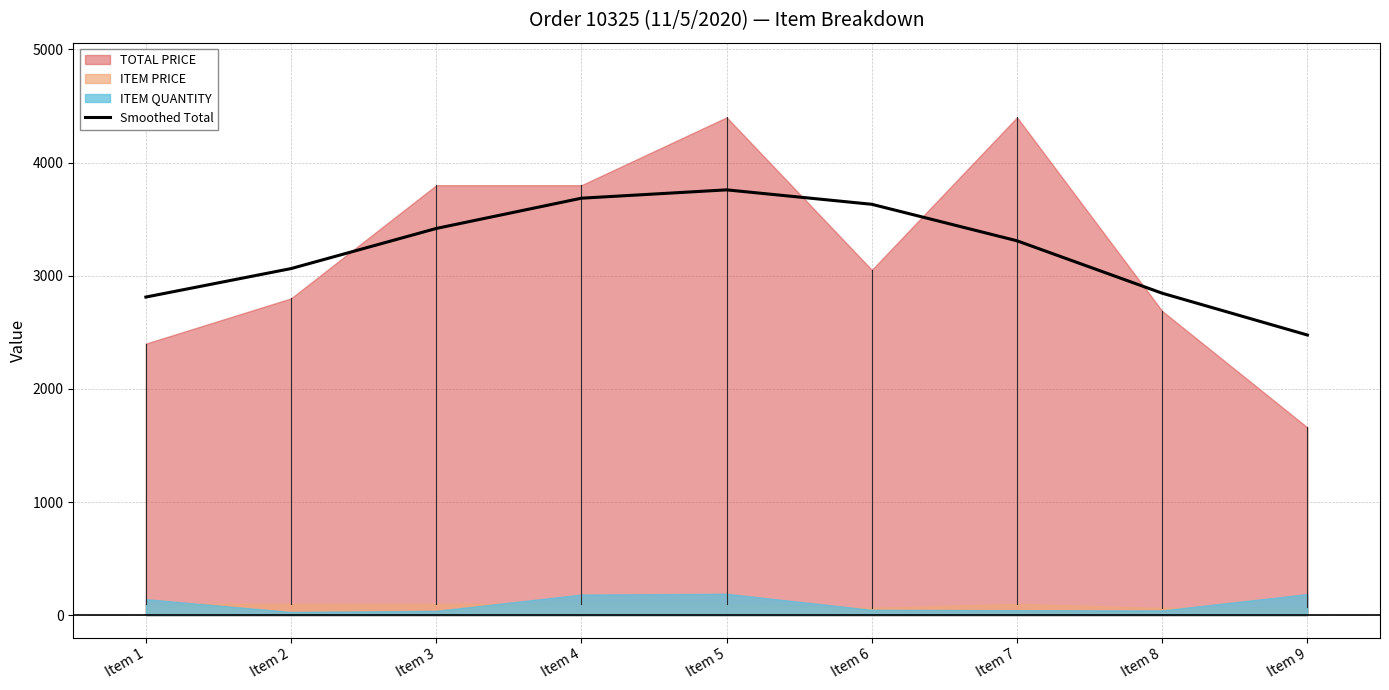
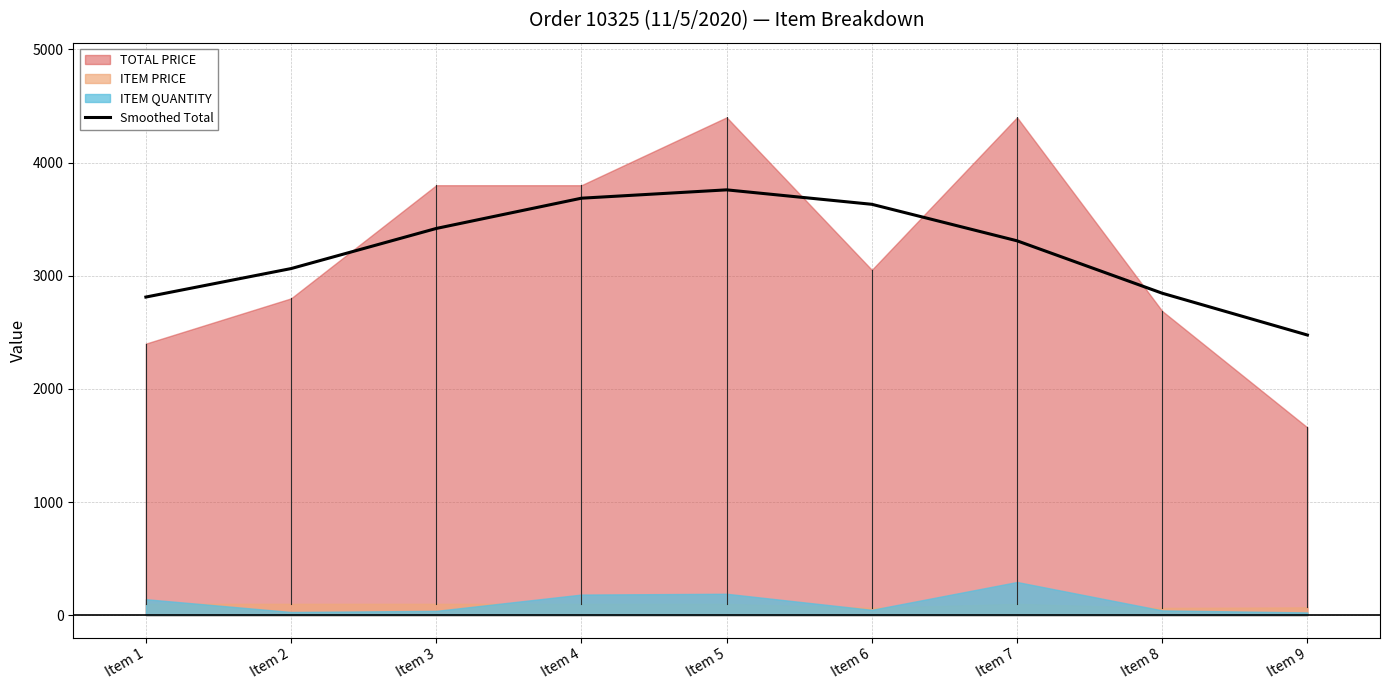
ITEM QUANTITY, Item 7: 40 -> 290
ITEM QUANTITY, Item 9: 190 -> 20
